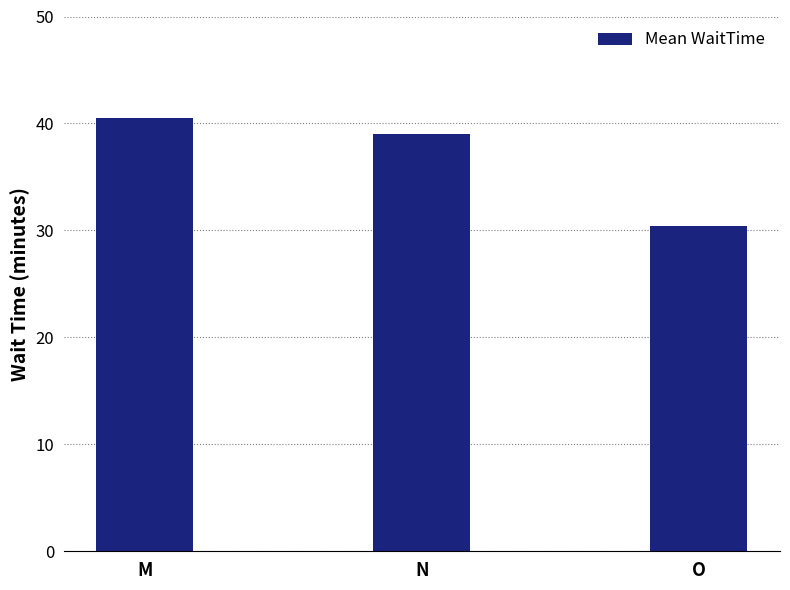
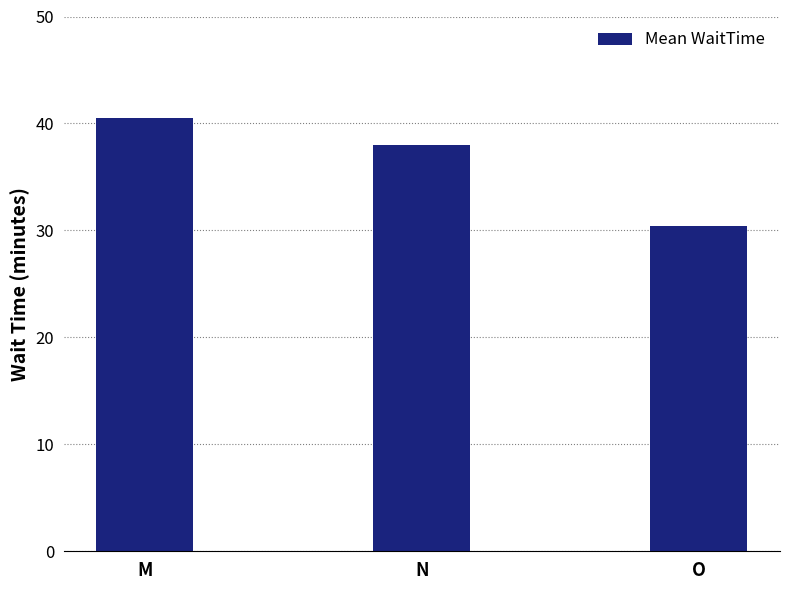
N: 39 -> 38
